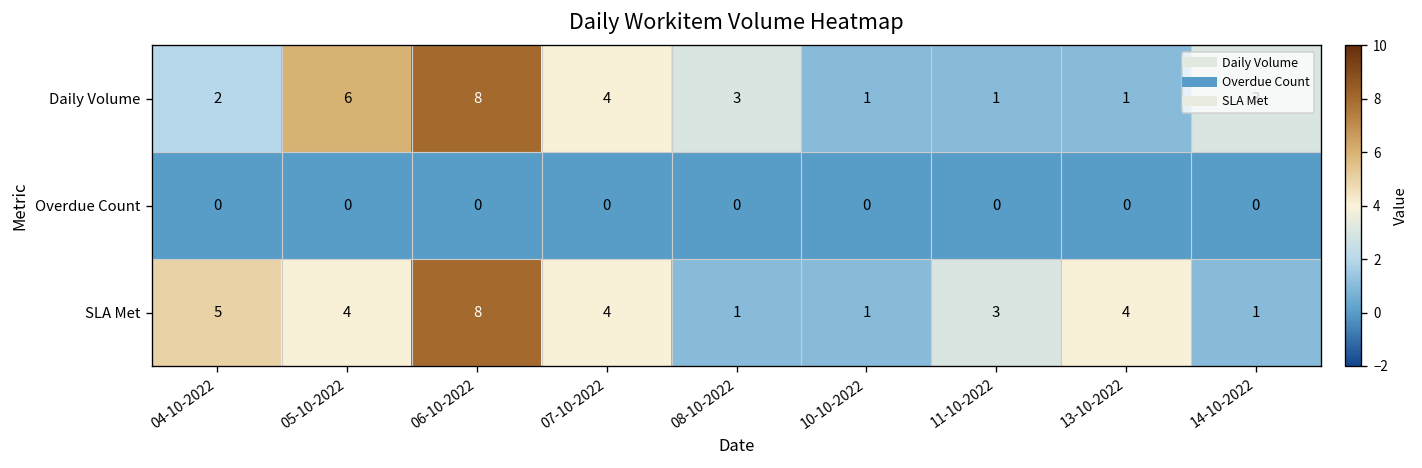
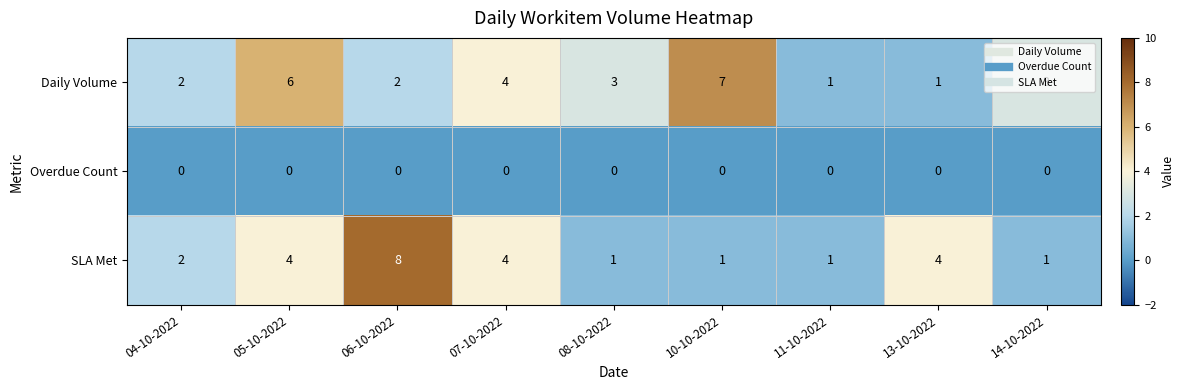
Daily Volume, 06-10-2022: 8 -> 2
Daily Volume, 10-10-2022: 1 -> 7
SLA Met, 04-10-2022: 5 -> 2
SLA Met, 11-10-2022: 3 -> 1
